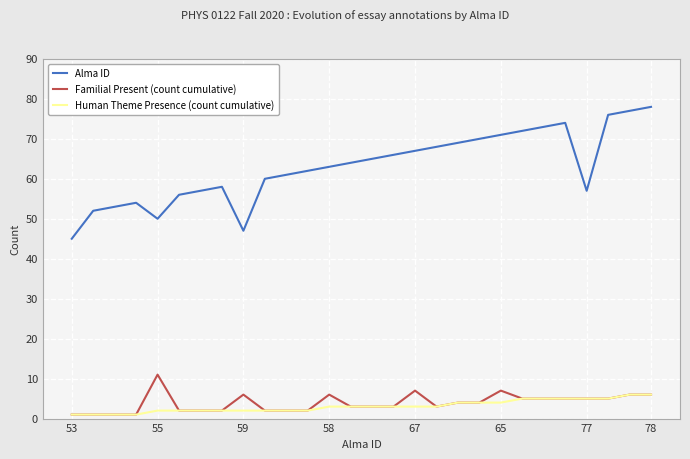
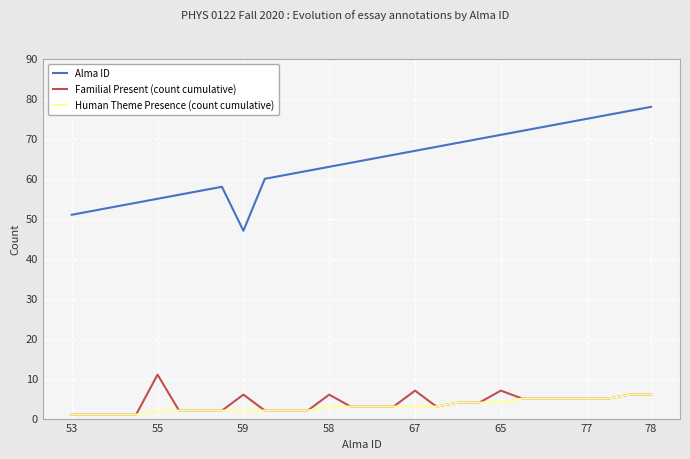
Alma ID, 53: 45 -> 51
Alma ID, 55: 50 -> 55
Alma ID, 77: 57 -> 75
